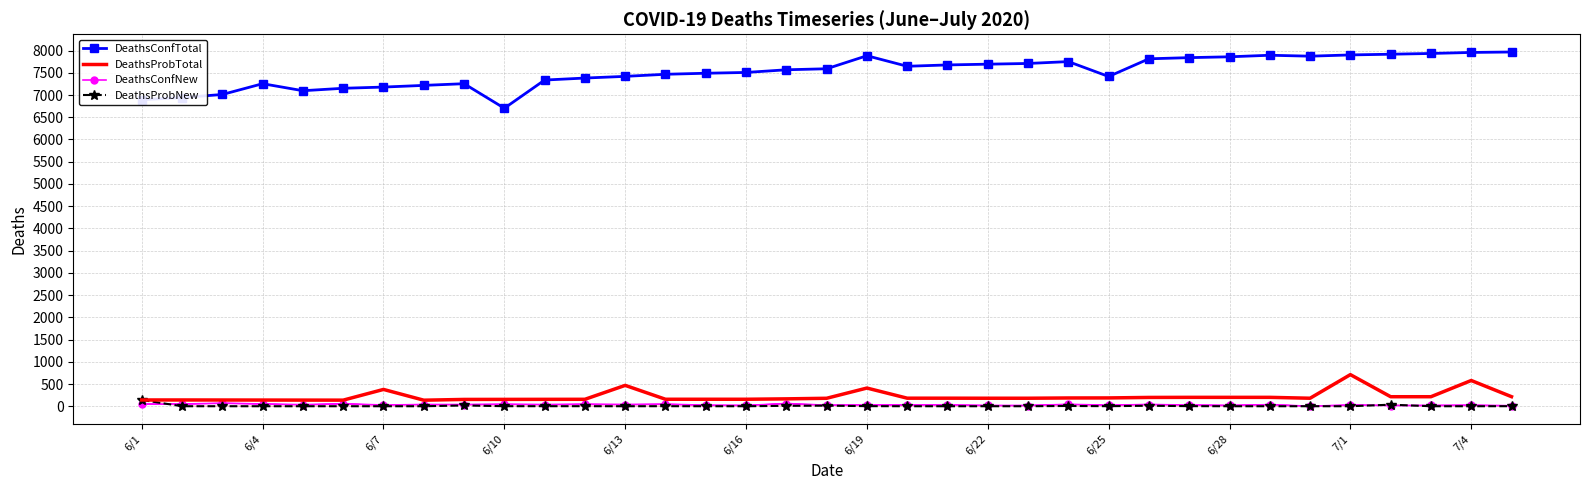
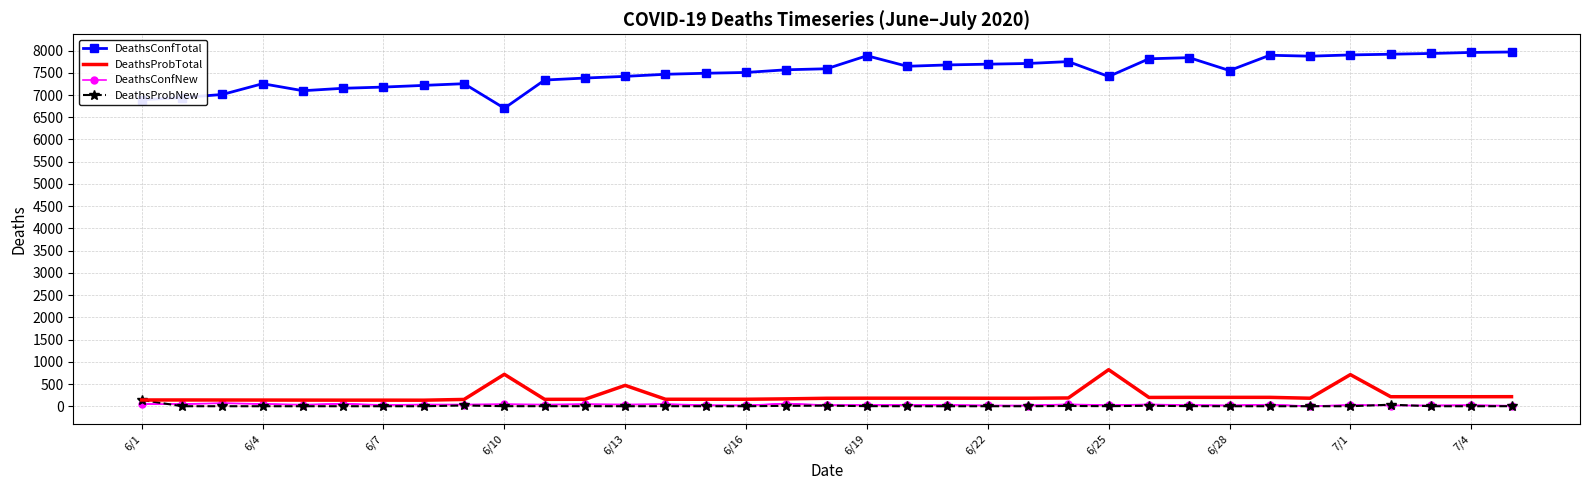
DeathsProbTotal, 6/7: 400 -> 100
DeathsProbTotal, 6/10: 200 -> 700
DeathsProbTotal, 6/19: 400 -> 200
DeathsProbTotal, 6/25: 200 -> 800
DeathsConfTotal, 6/28: 7900 -> 7600
DeathsProbTotal, 7/4: 600 -> 200
